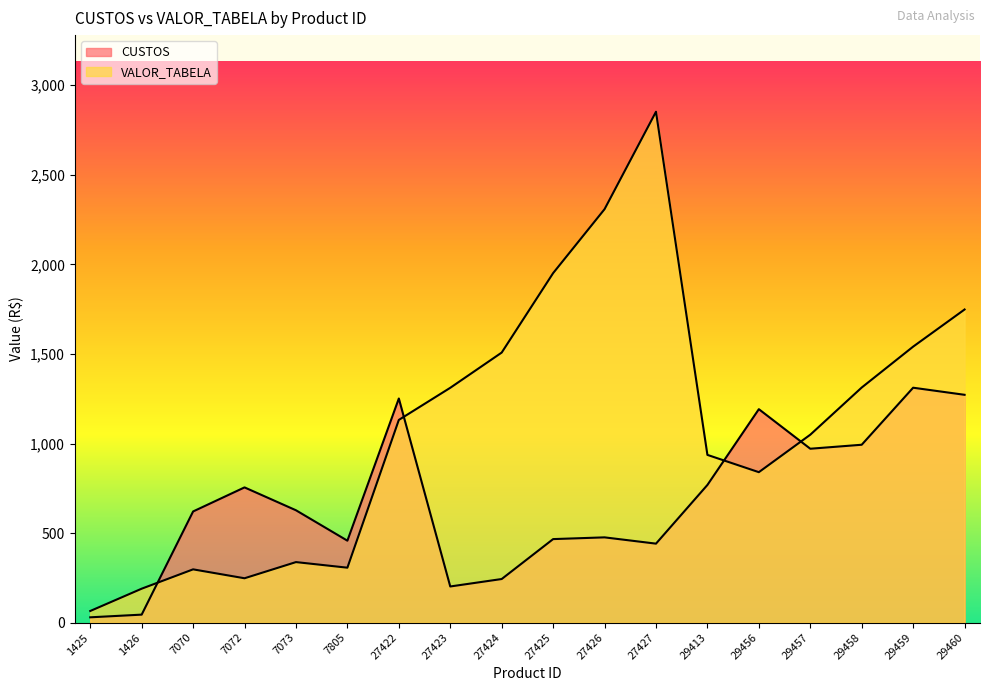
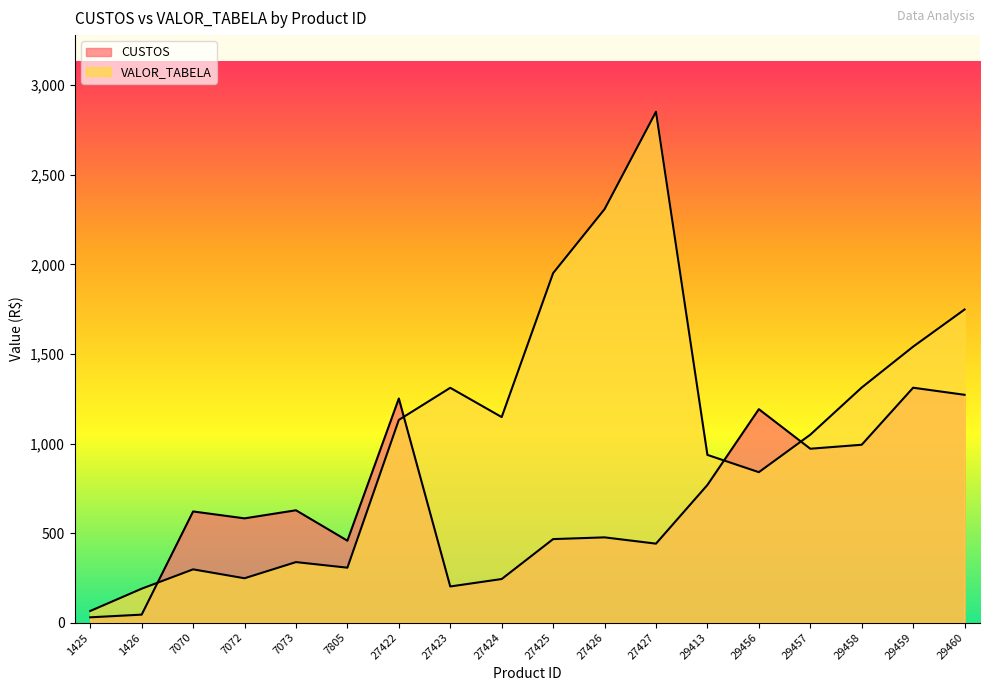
CUSTOS, 7072: 760 -> 580
VALOR_TABELA, 27424: 1,510 -> 1,150
